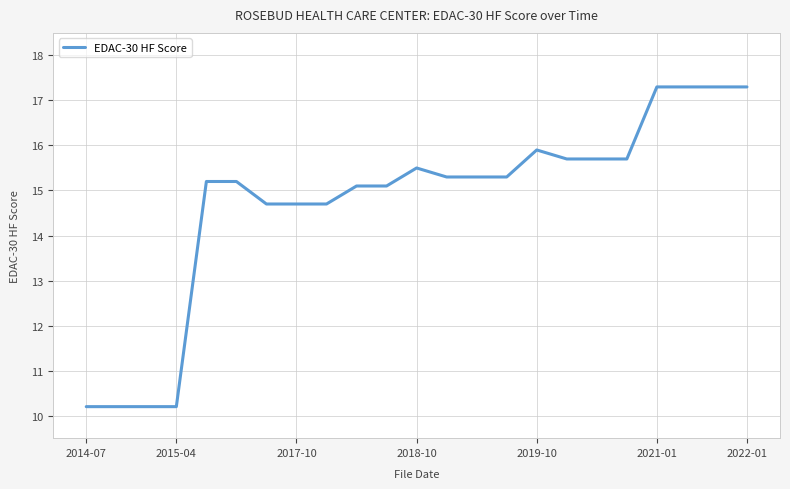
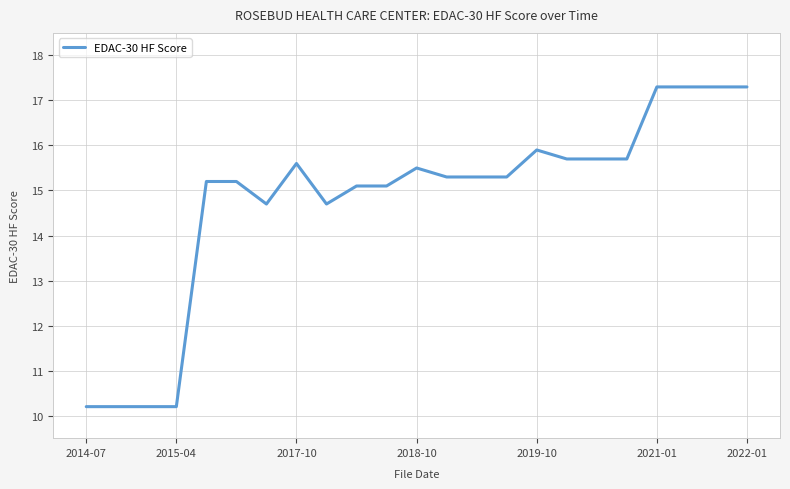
2017-10: 14.7 -> 15.6
